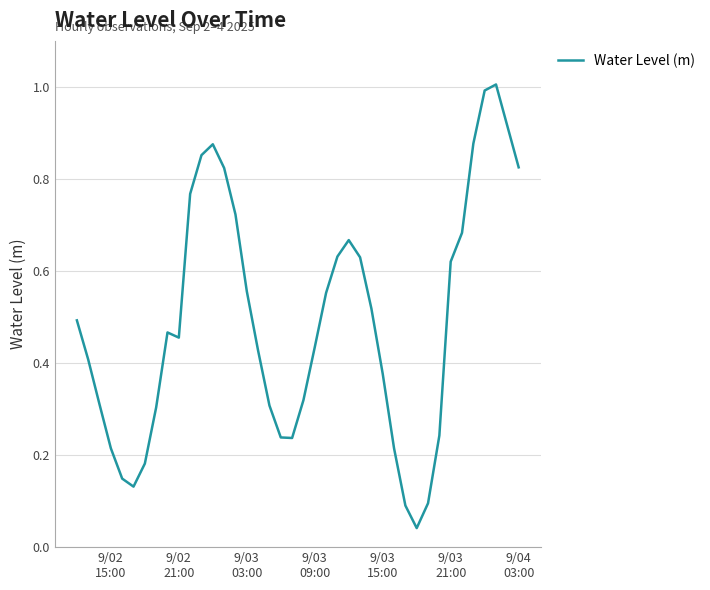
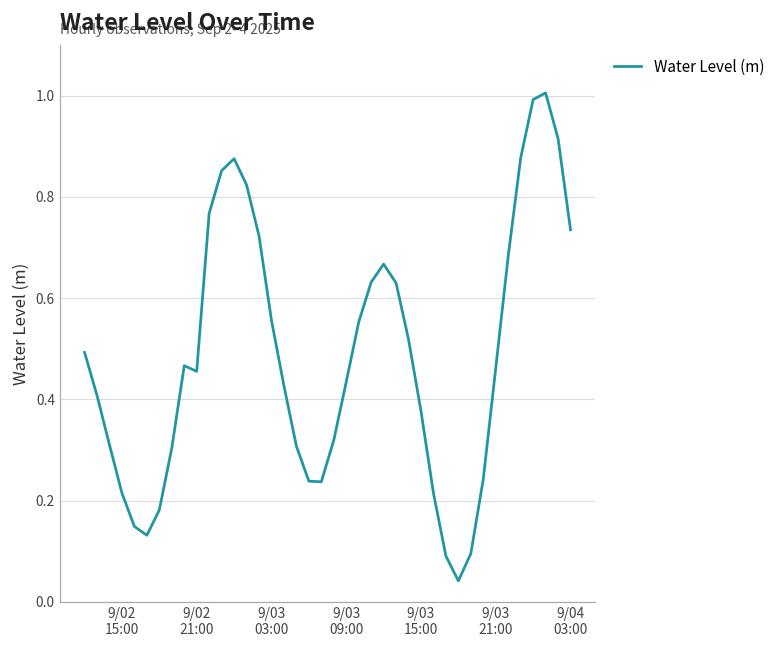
9/03 21:00: 0.62 -> 0.46
9/04 03:00: 0.83 -> 0.73
